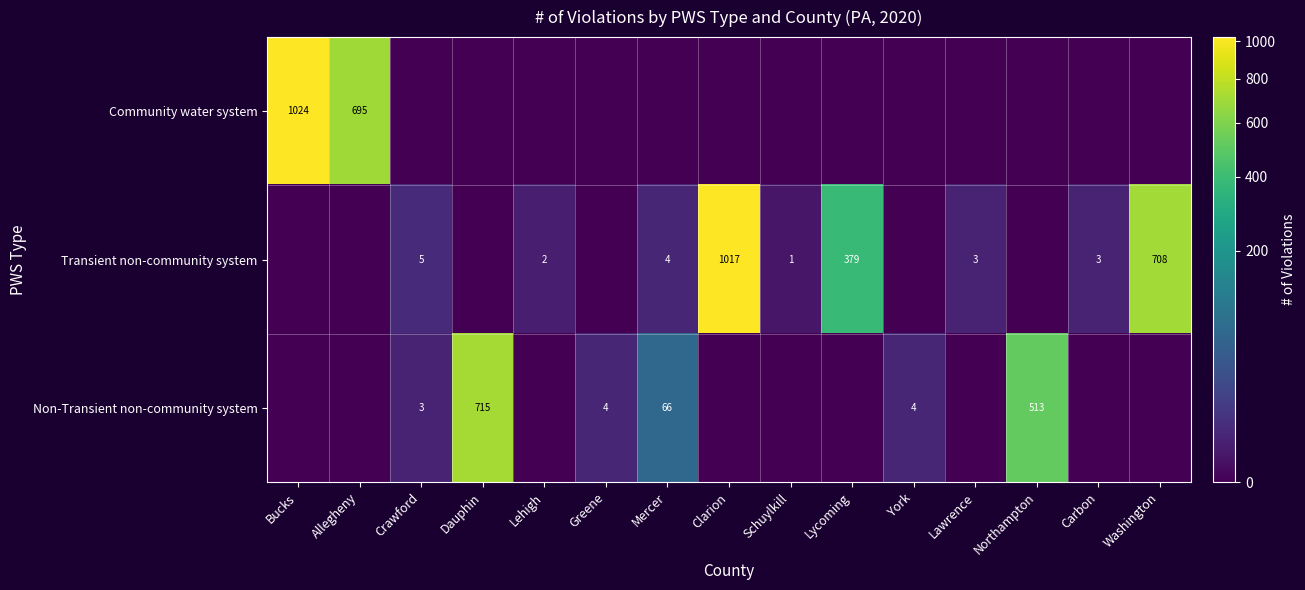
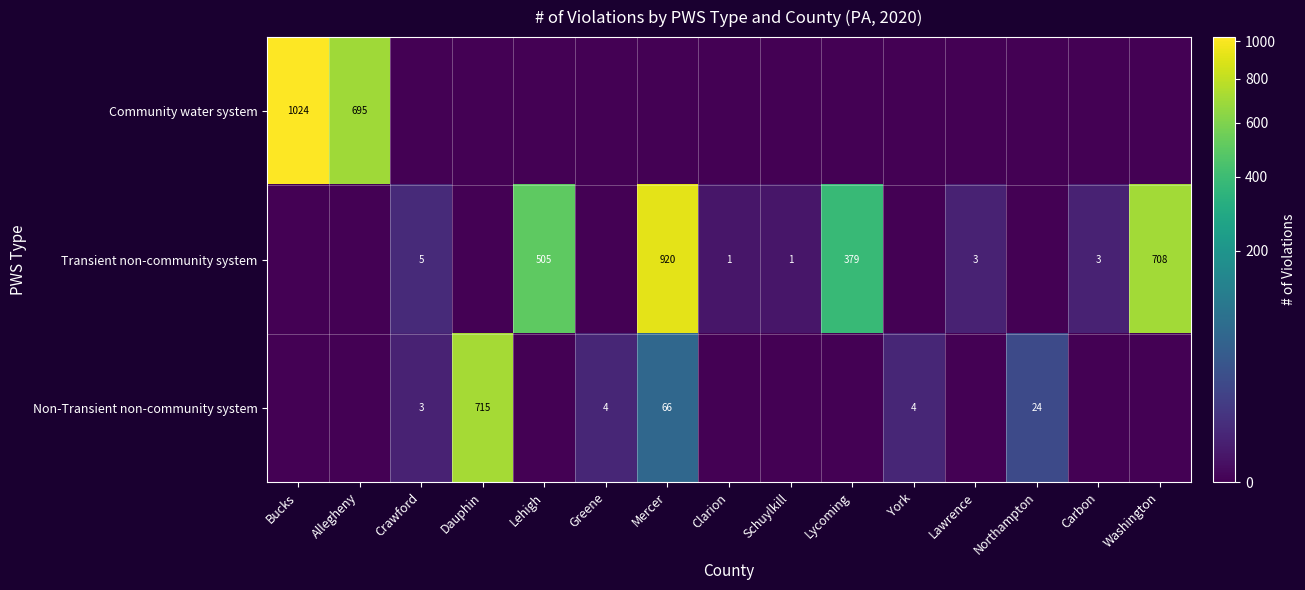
Transient non-community system, Lehigh: 2 -> 505
Transient non-community system, Mercer: 4 -> 920
Transient non-community system, Clarion: 1017 -> 1
Non-Transient non-community system, Northampton: 513 -> 24
